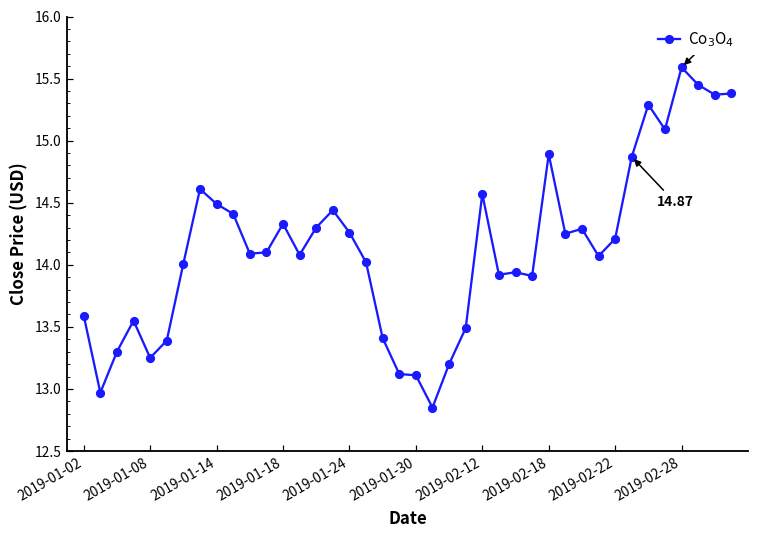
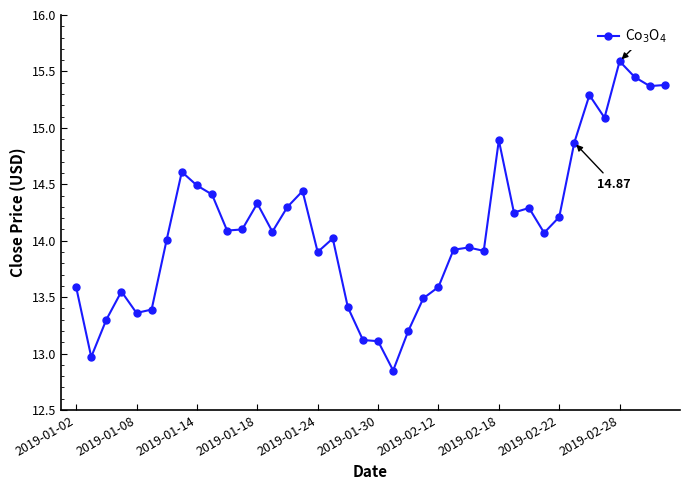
2019-01-08: 13.25 -> 13.36
2019-01-24: 14.26 -> 13.90
2019-02-12: 14.57 -> 13.59
